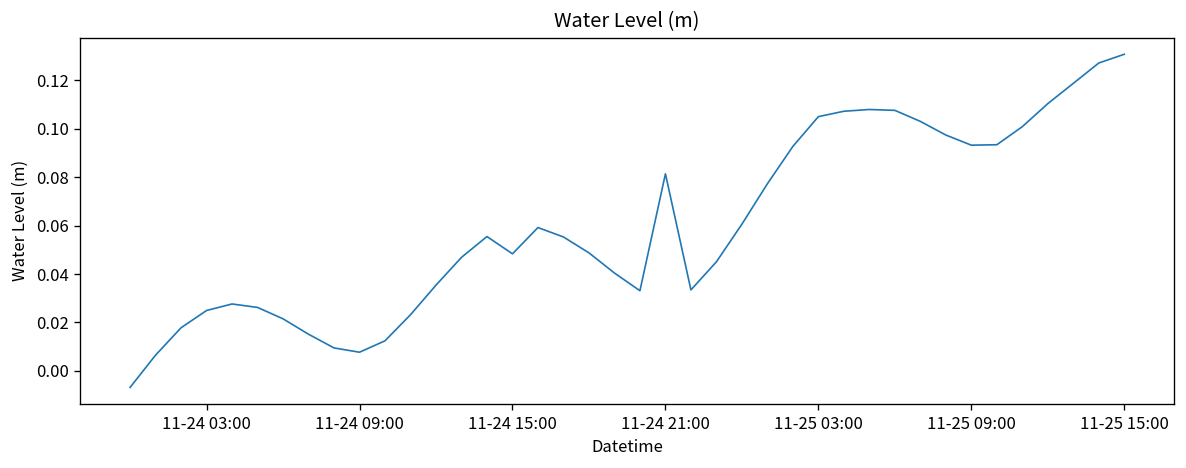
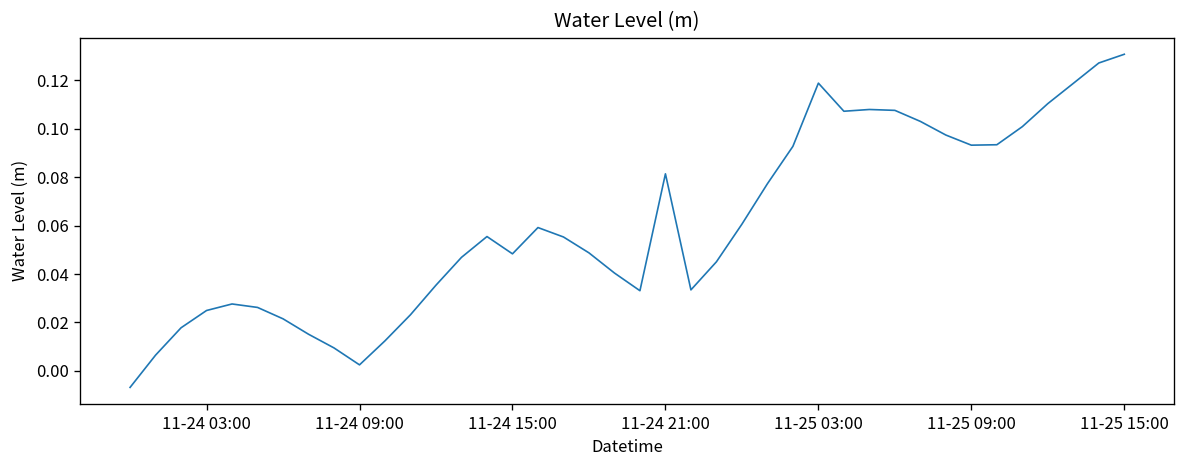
11-24 09:00: 0.008 -> 0.003
11-25 03:00: 0.105 -> 0.119
